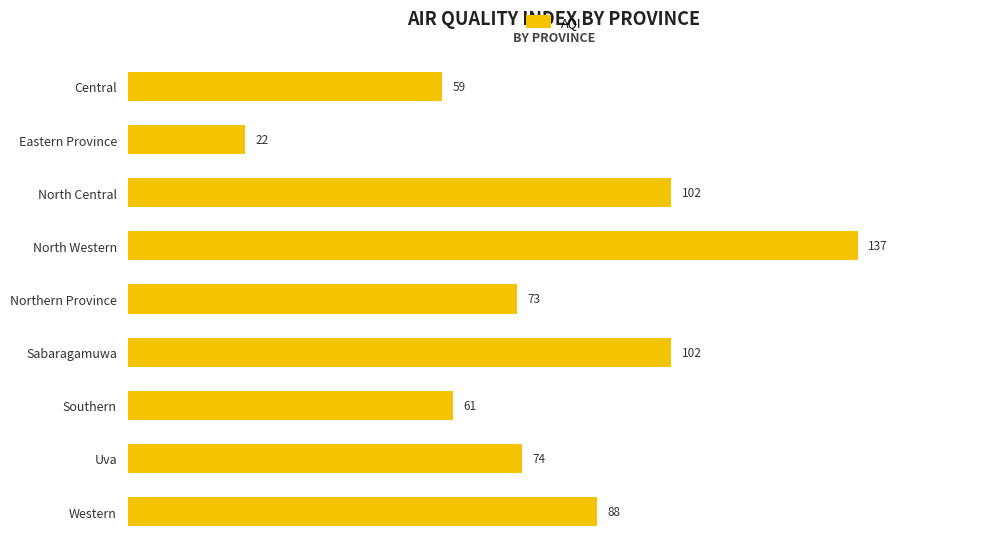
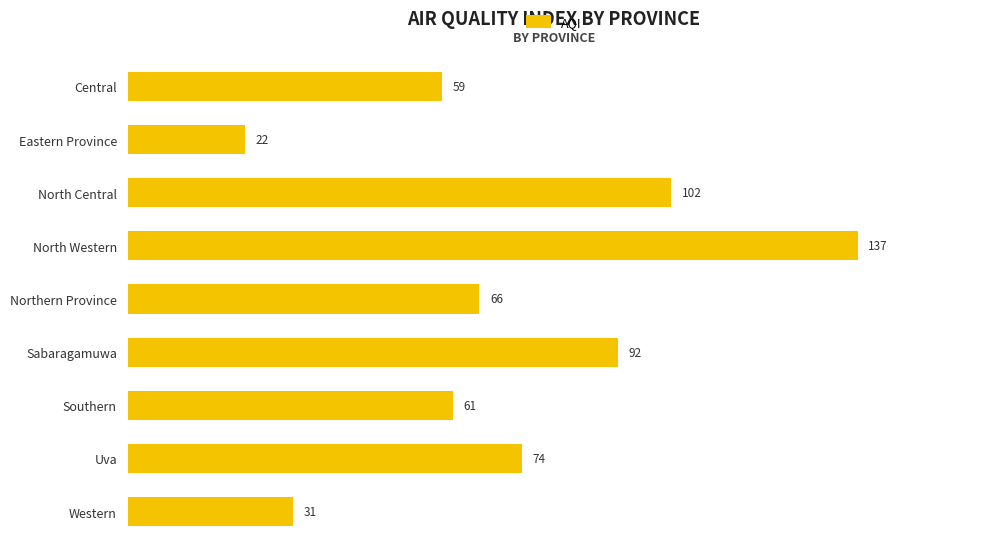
Northern Province: 73 -> 66
Sabaragamuwa: 102 -> 92
Western: 88 -> 31
